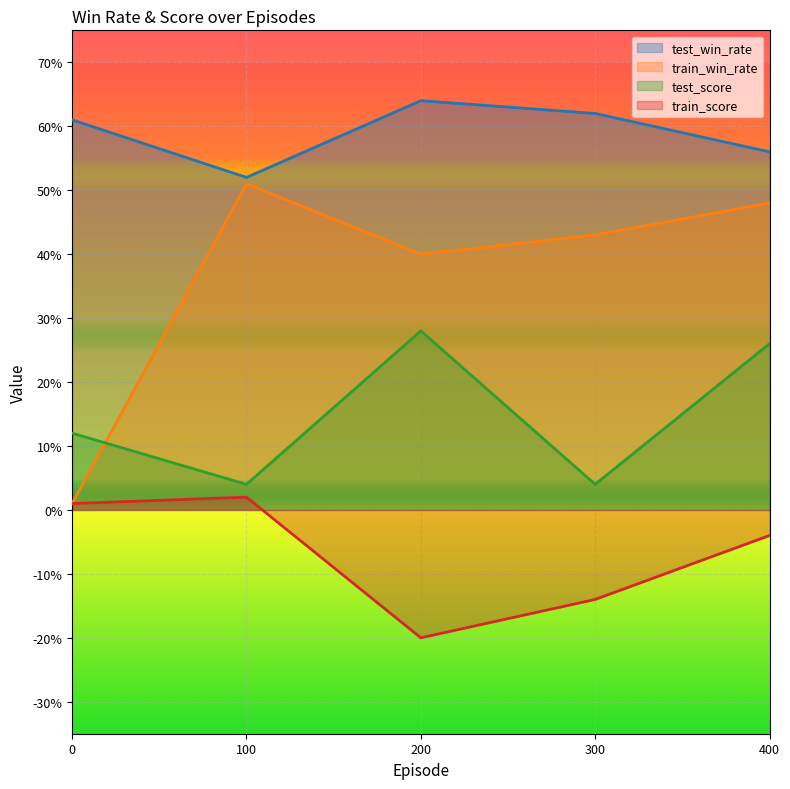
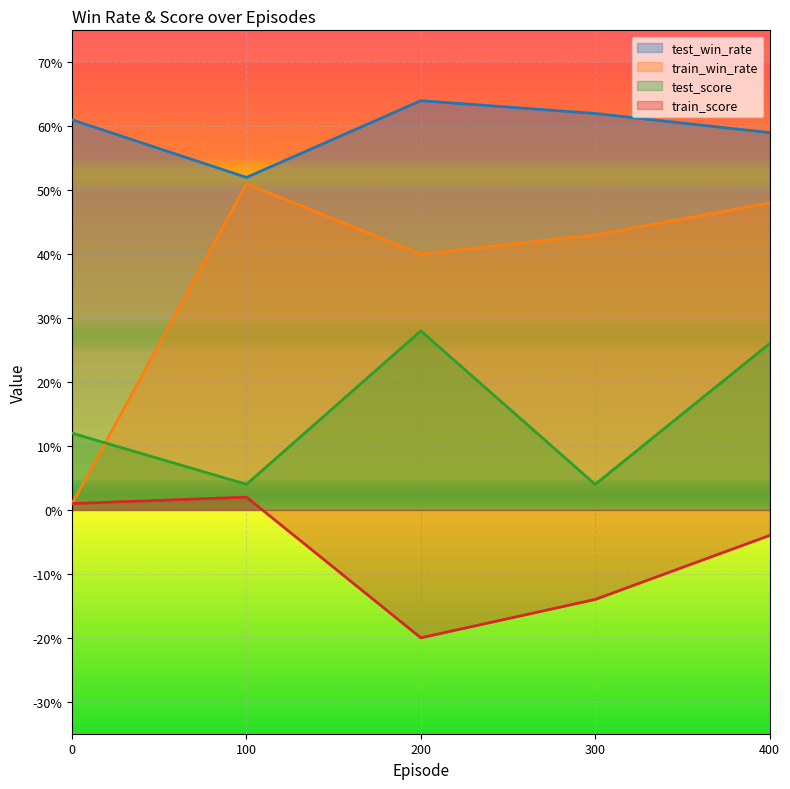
test_win_rate, 400: 56% -> 59%
